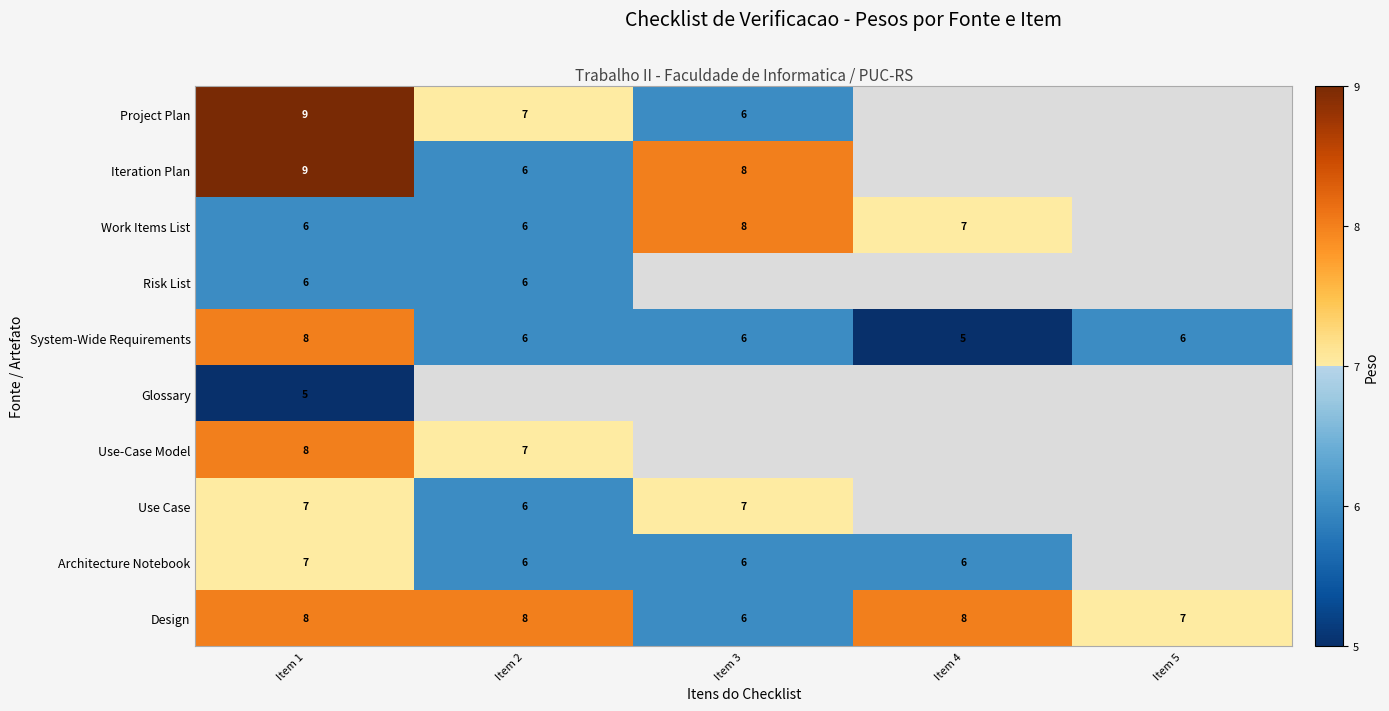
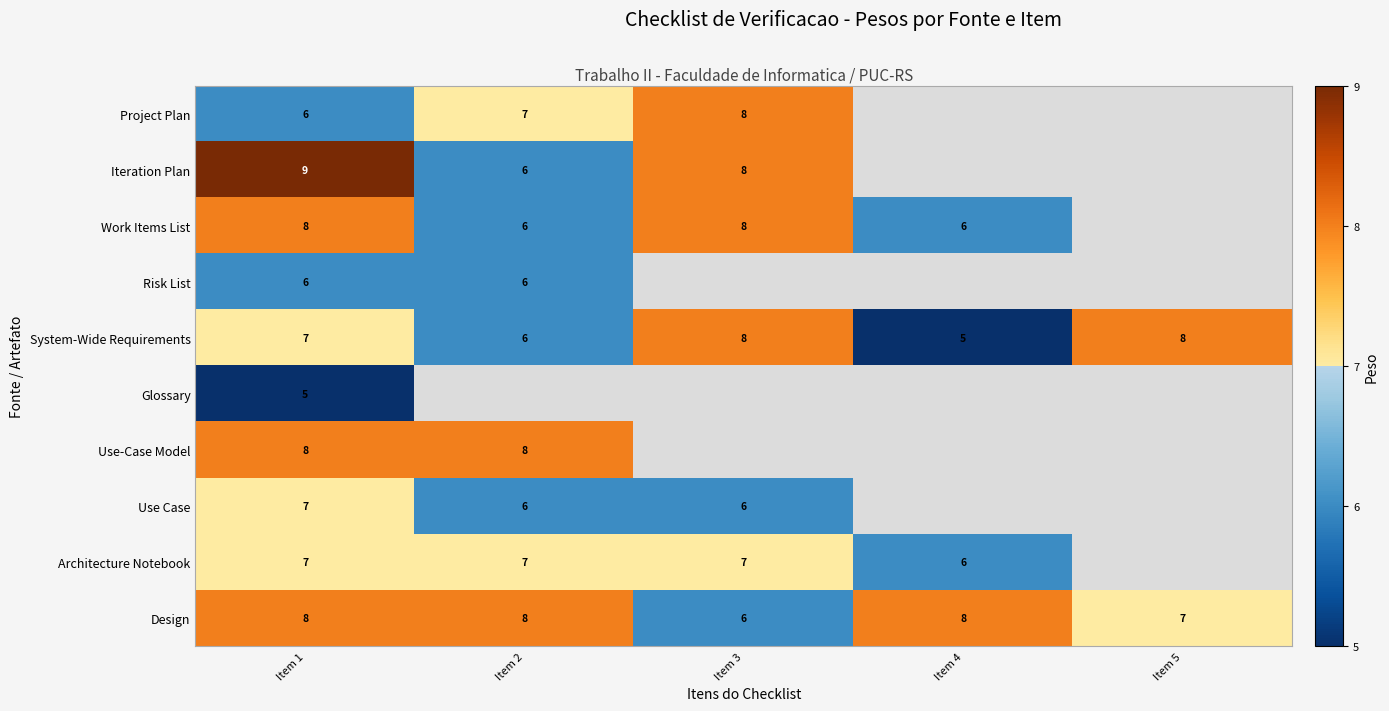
Project Plan, Item 1: 9 -> 6
Project Plan, Item 3: 6 -> 8
Work Items List, Item 1: 6 -> 8
Work Items List, Item 4: 7 -> 6
System-Wide Requirements, Item 1: 8 -> 7
System-Wide Requirements, Item 3: 6 -> 8
System-Wide Requirements, Item 5: 6 -> 8
Use-Case Model, Item 2: 7 -> 8
Use Case, Item 3: 7 -> 6
Architecture Notebook, Item 2: 6 -> 7
Architecture Notebook, Item 3: 6 -> 7
